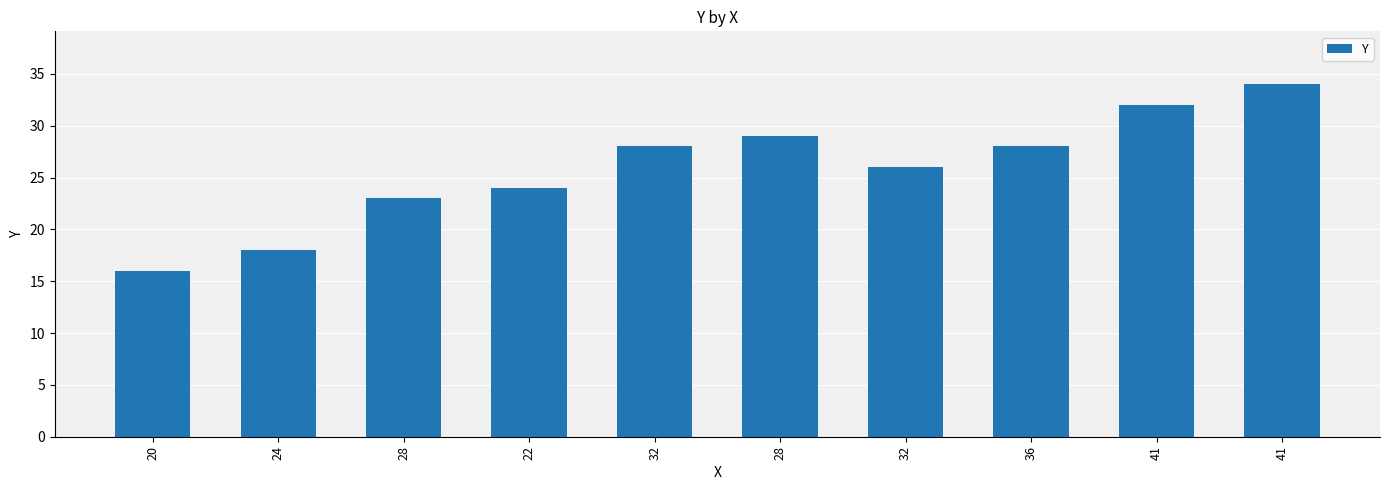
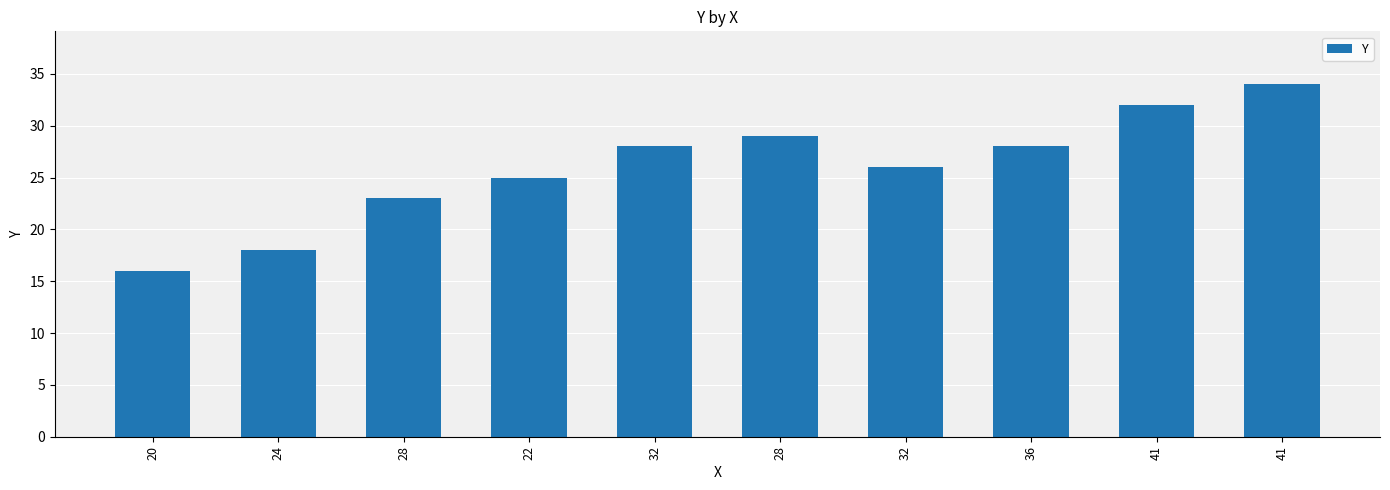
22: 24 -> 25
